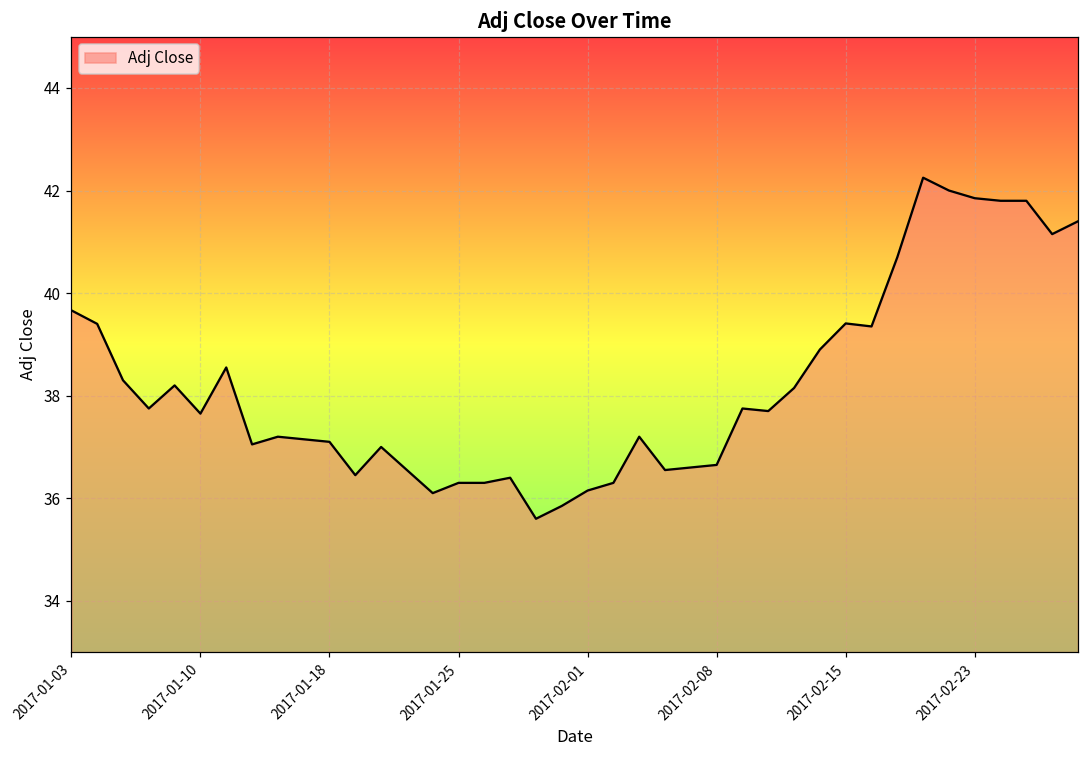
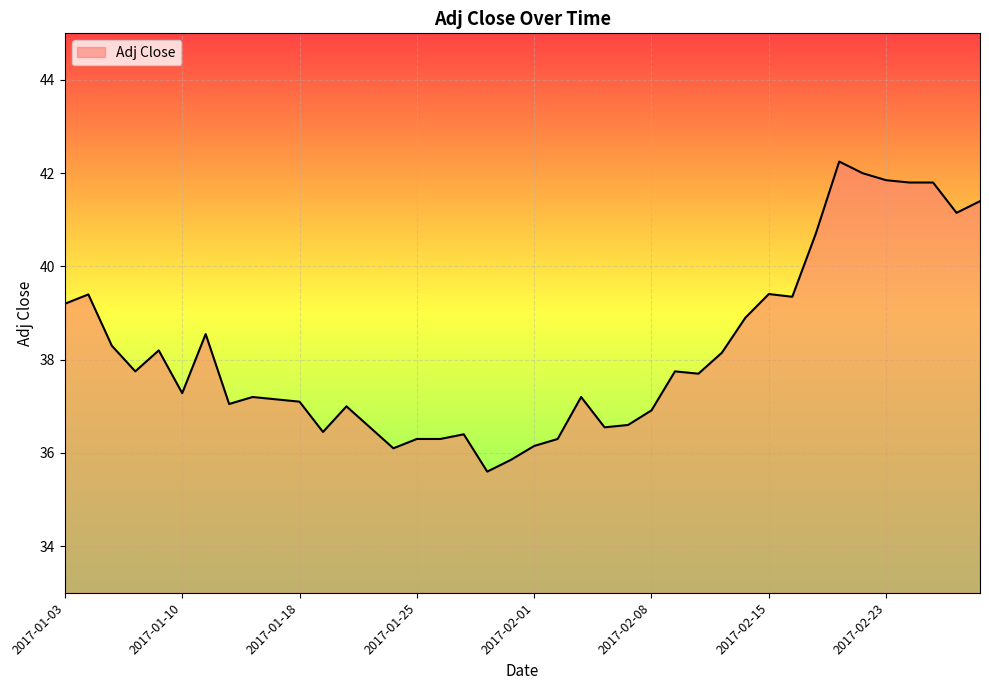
2017-01-03: 39.7 -> 39.2
2017-01-10: 37.7 -> 37.3
2017-02-08: 36.7 -> 36.9
